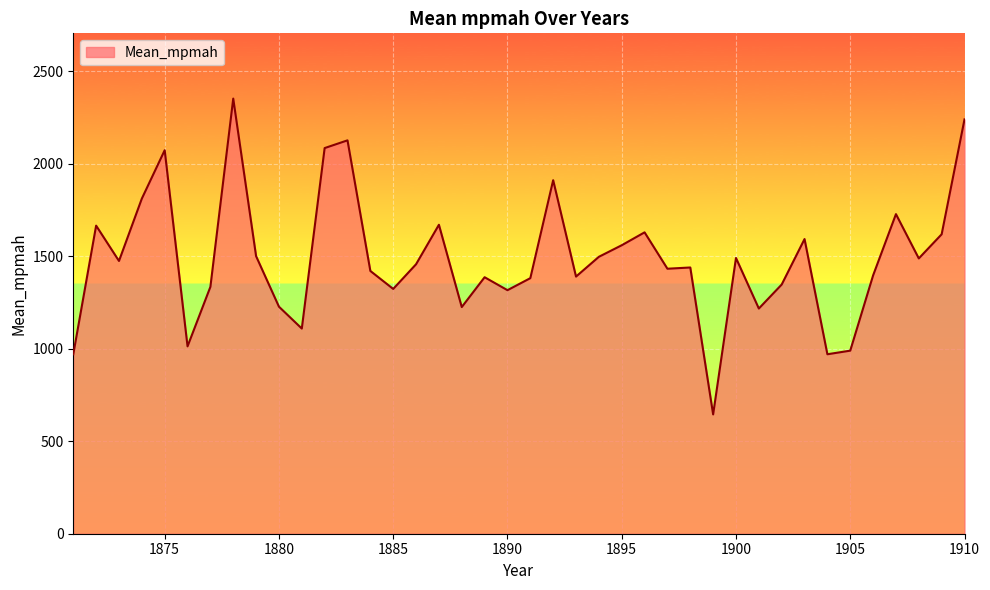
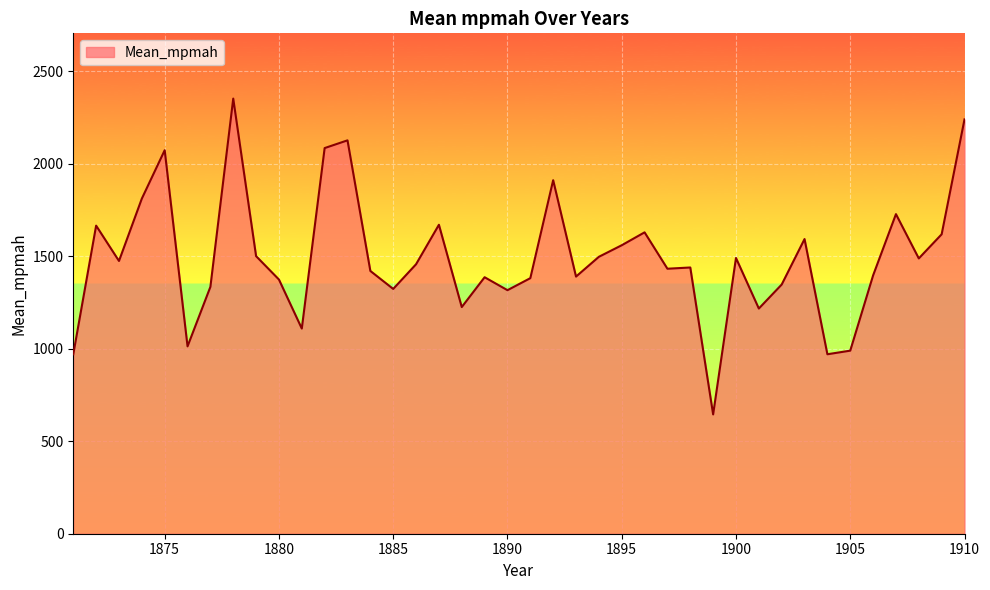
1880: 1230 -> 1370
